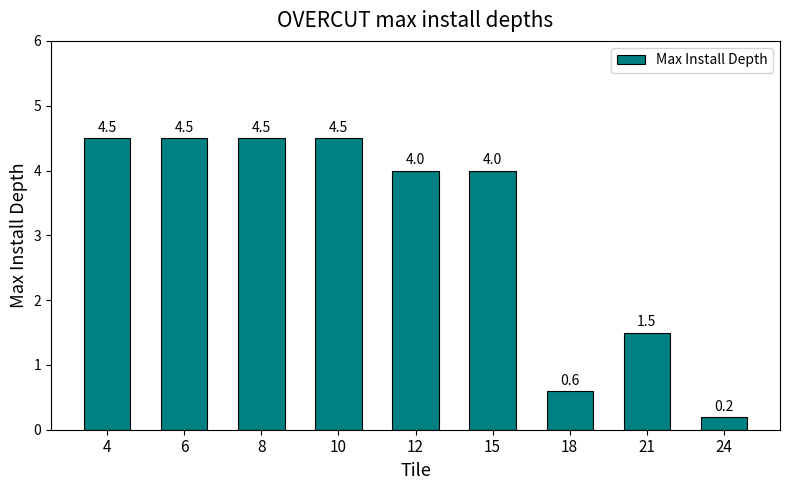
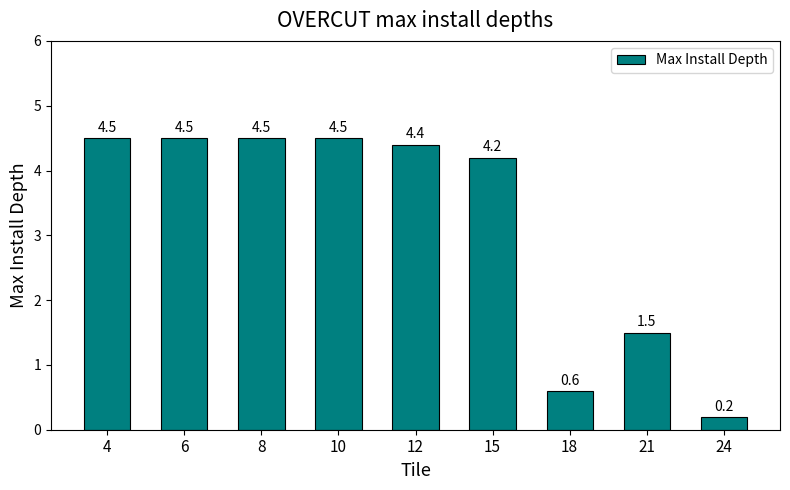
12: 4.0 -> 4.4
15: 4.0 -> 4.2
